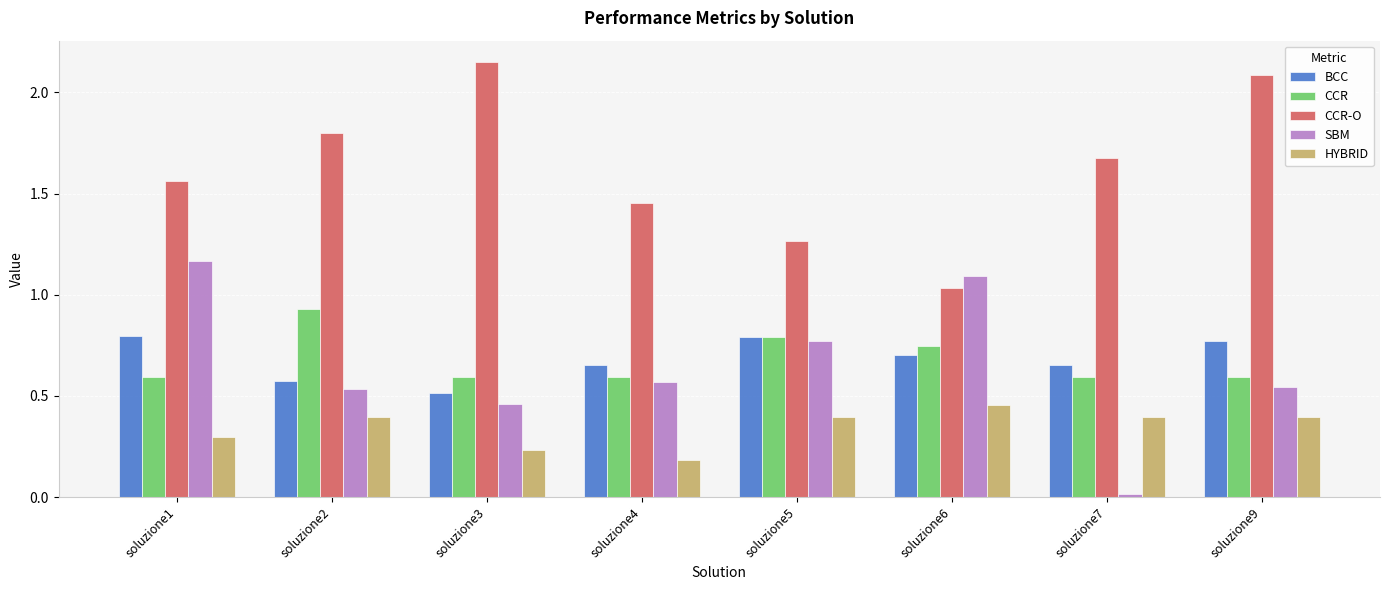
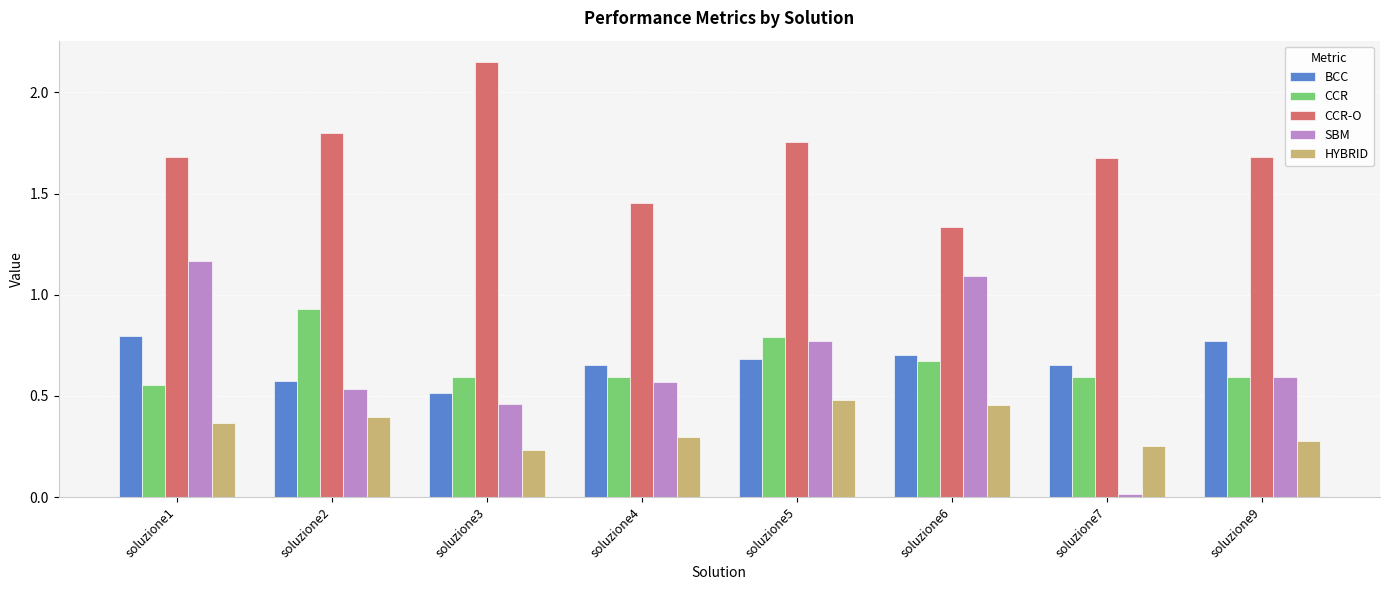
CCR, soluzione1: 0.59 -> 0.55
CCR-O, soluzione1: 1.56 -> 1.68
HYBRID, soluzione1: 0.30 -> 0.37
HYBRID, soluzione4: 0.19 -> 0.30
BCC, soluzione5: 0.79 -> 0.68
CCR-O, soluzione5: 1.27 -> 1.75
HYBRID, soluzione5: 0.39 -> 0.48
CCR, soluzione6: 0.75 -> 0.67
CCR-O, soluzione6: 1.04 -> 1.34
HYBRID, soluzione7: 0.40 -> 0.25
CCR-O, soluzione9: 2.09 -> 1.68
SBM, soluzione9: 0.55 -> 0.59
HYBRID, soluzione9: 0.40 -> 0.28
